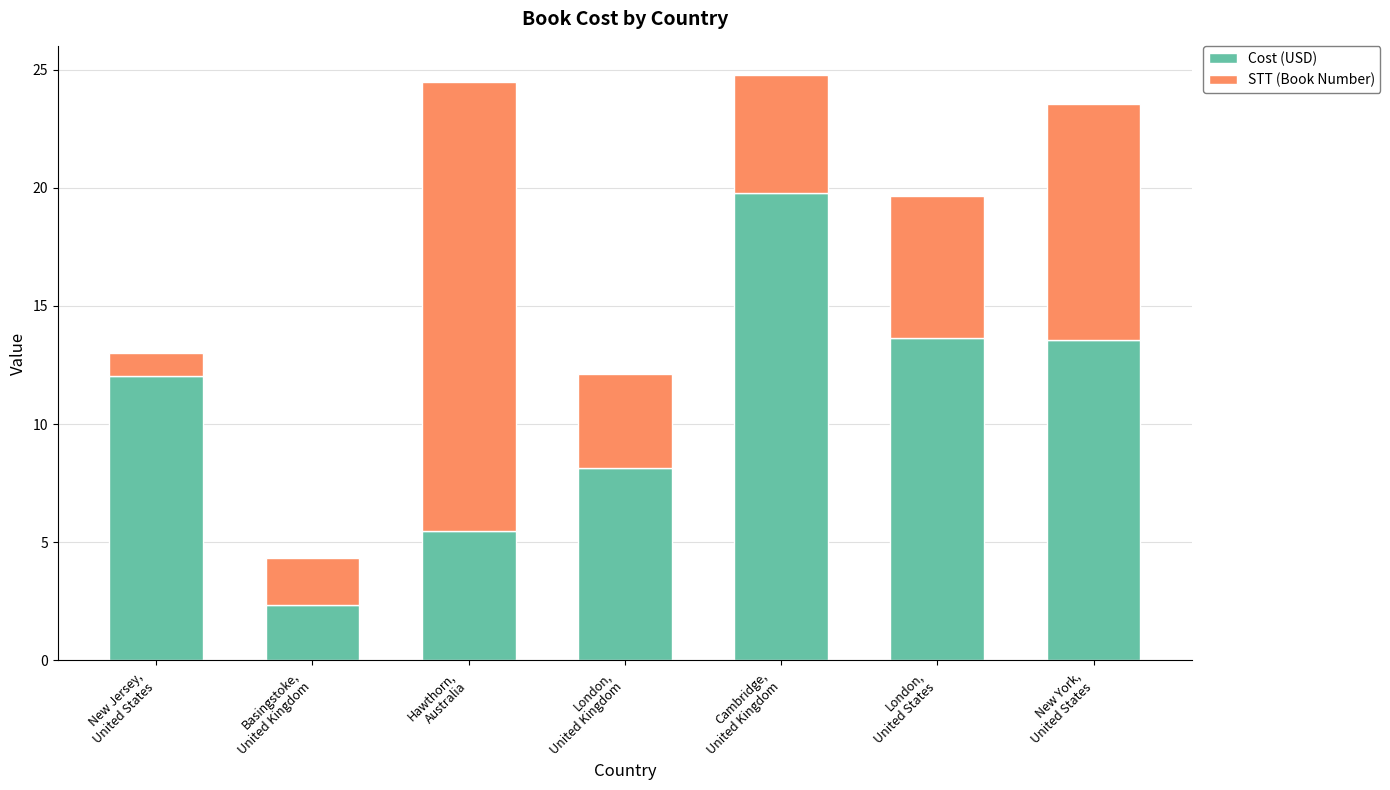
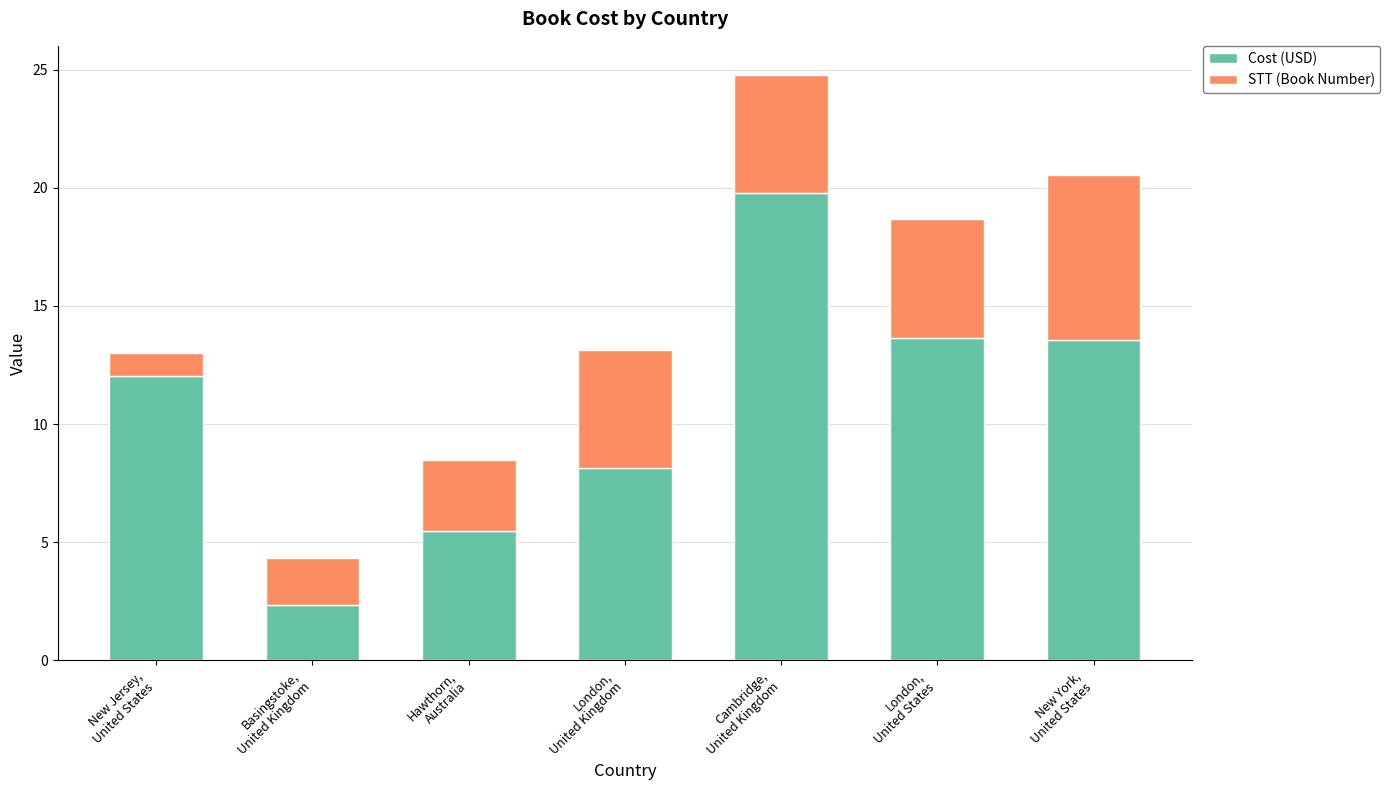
STT (Book Number), Hawthorn, Australia: 19 -> 3
STT (Book Number), London, United Kingdom: 4 -> 5
STT (Book Number), London, United States: 6 -> 5
STT (Book Number), New York, United States: 10 -> 7
